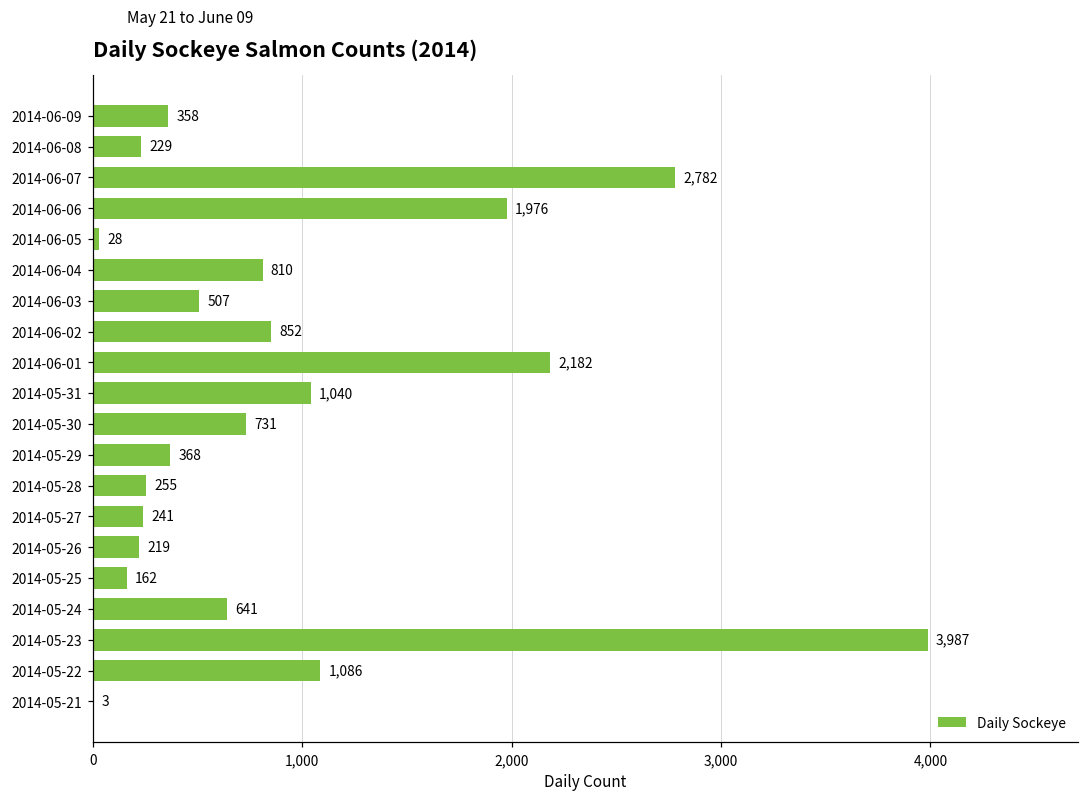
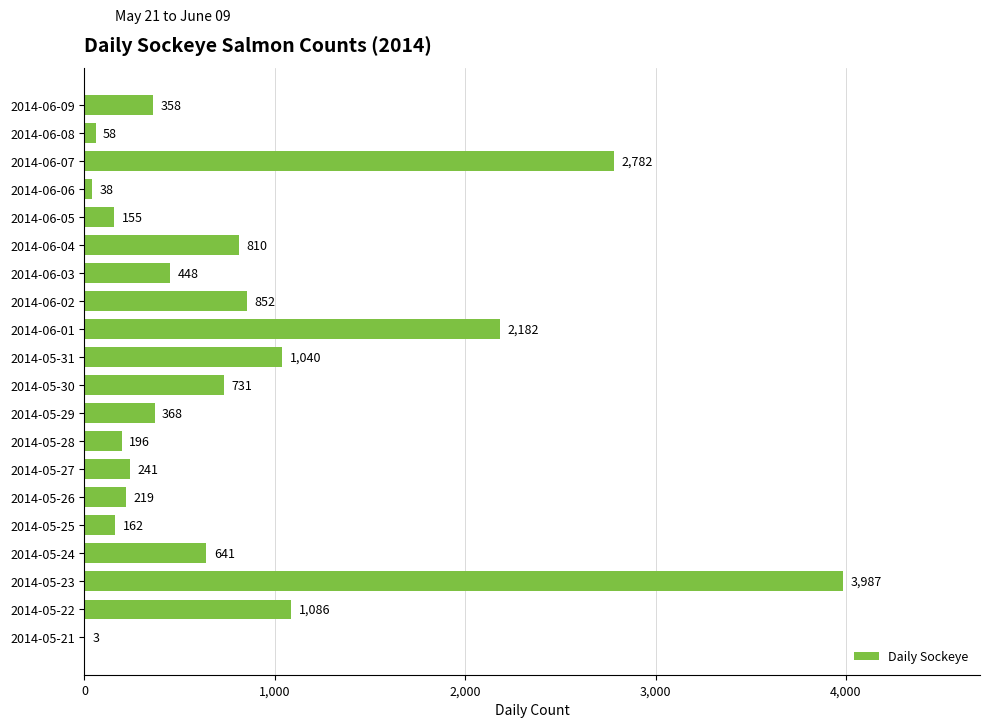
2014-06-08: 229 -> 58
2014-06-06: 1,976 -> 38
2014-06-05: 28 -> 155
2014-06-03: 507 -> 448
2014-05-28: 255 -> 196
